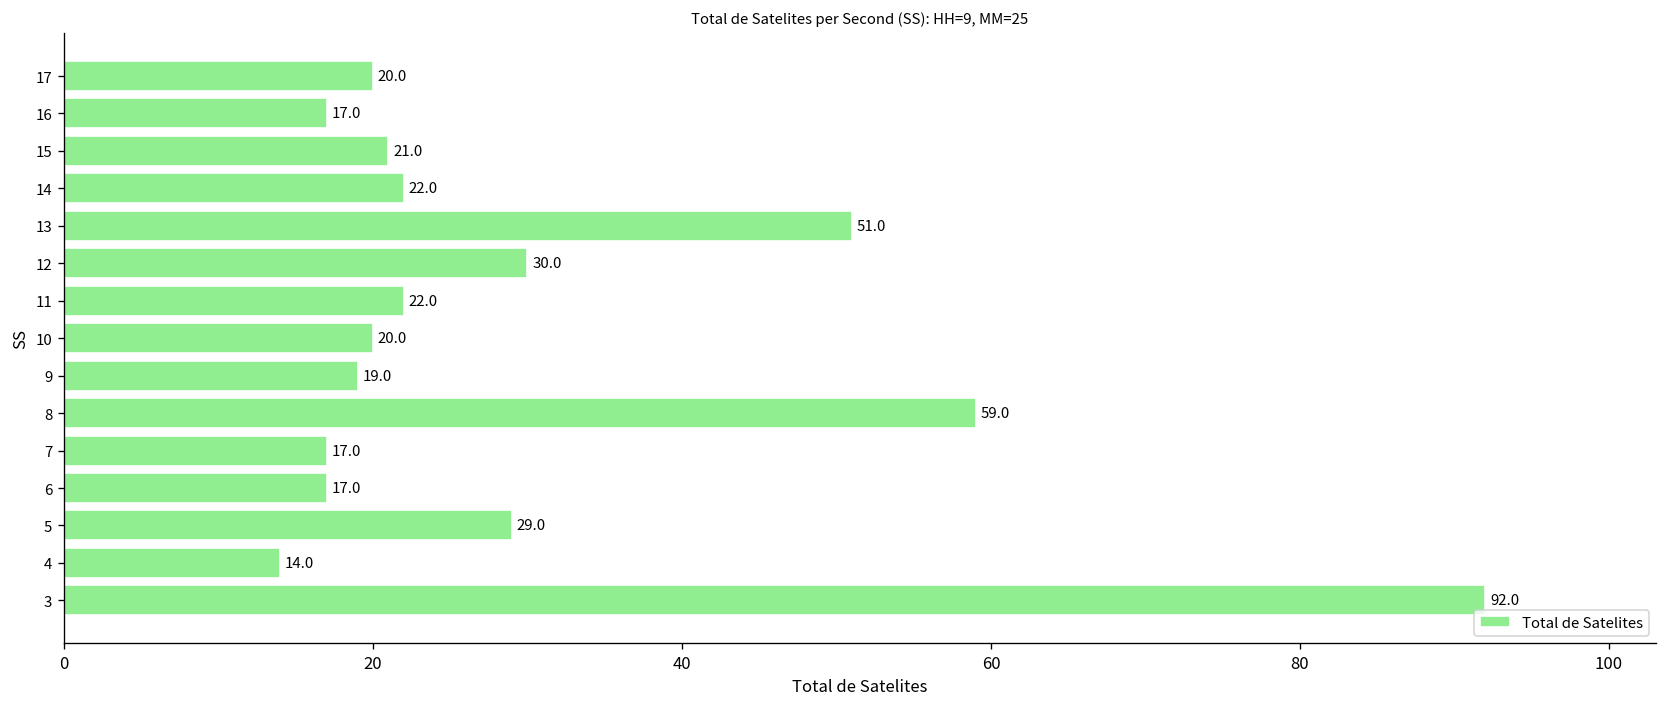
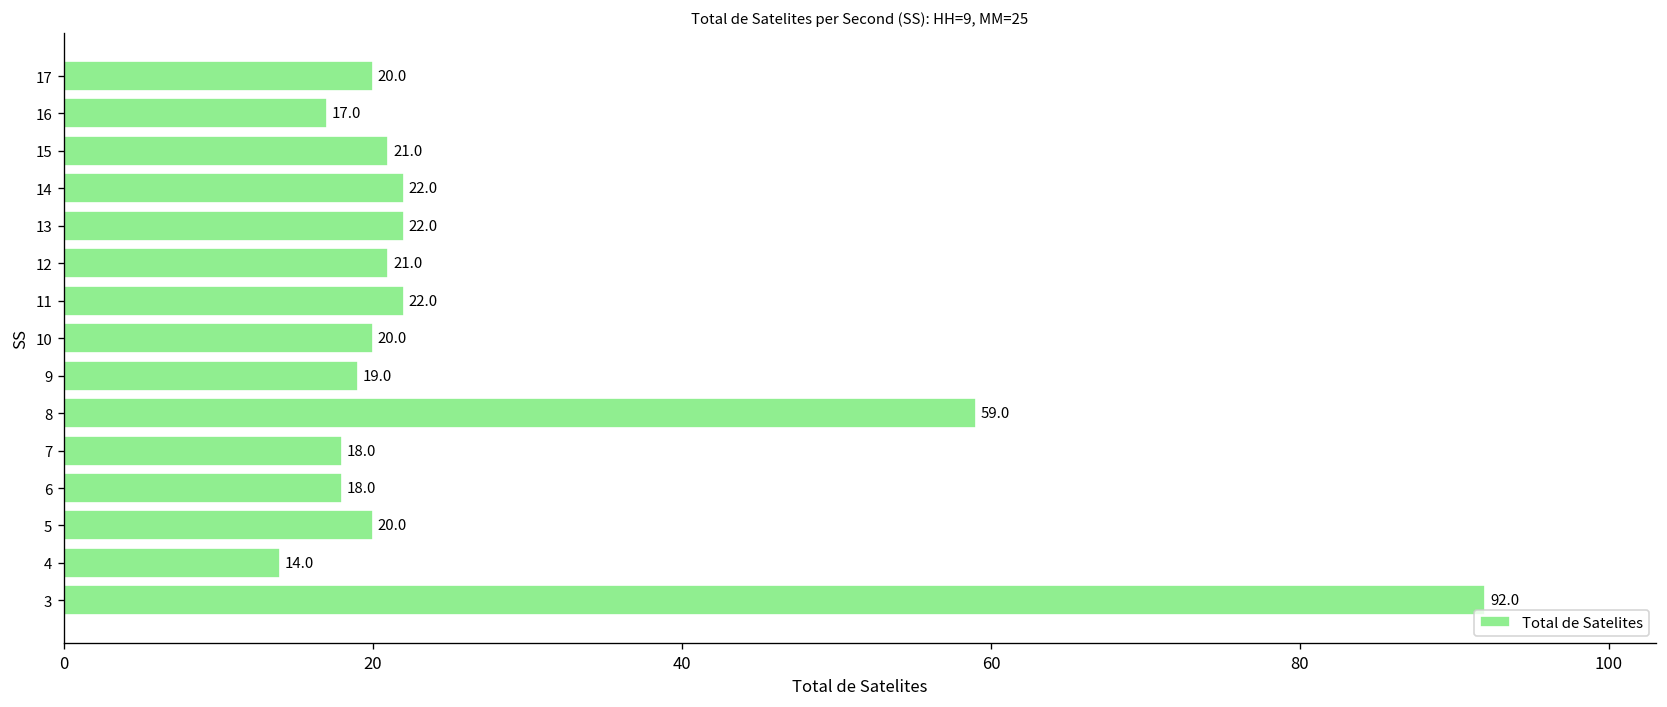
13: 51.0 -> 22.0
12: 30.0 -> 21.0
7: 17.0 -> 18.0
6: 17.0 -> 18.0
5: 29.0 -> 20.0
